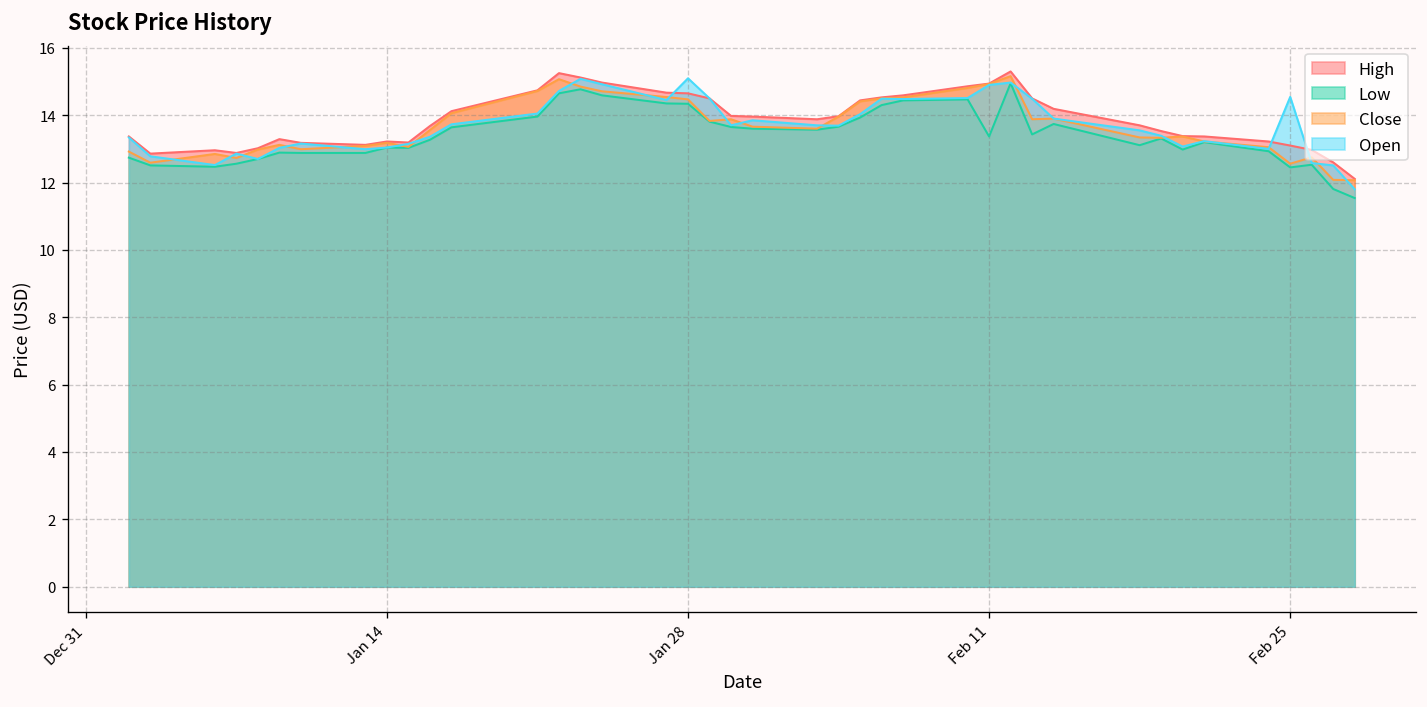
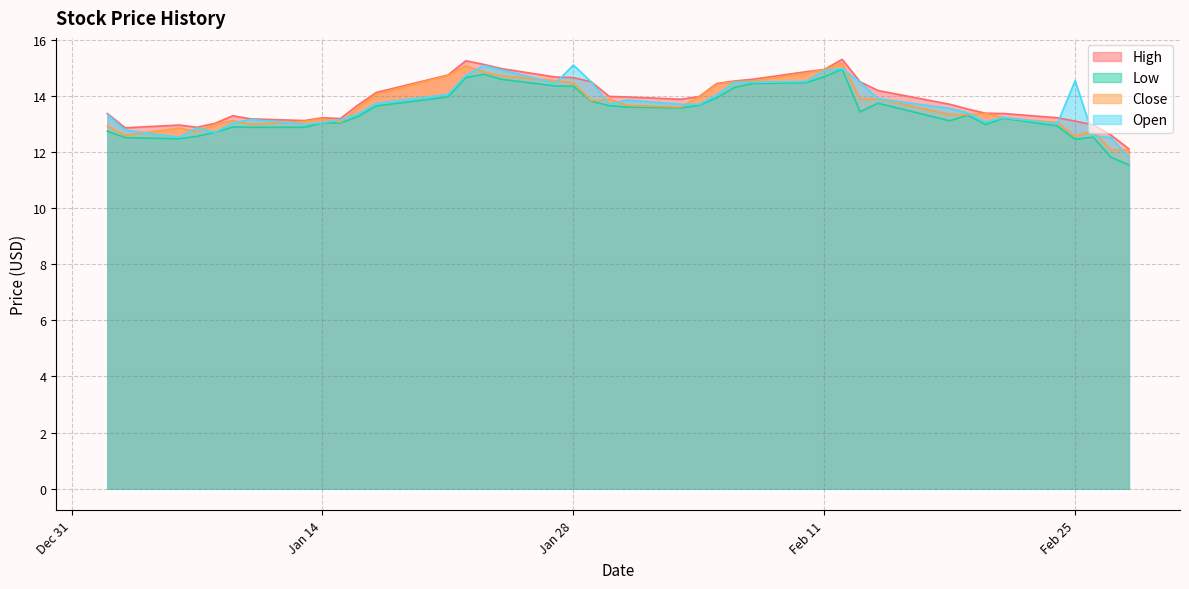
Low, Feb 11: 13.4 -> 14.7
